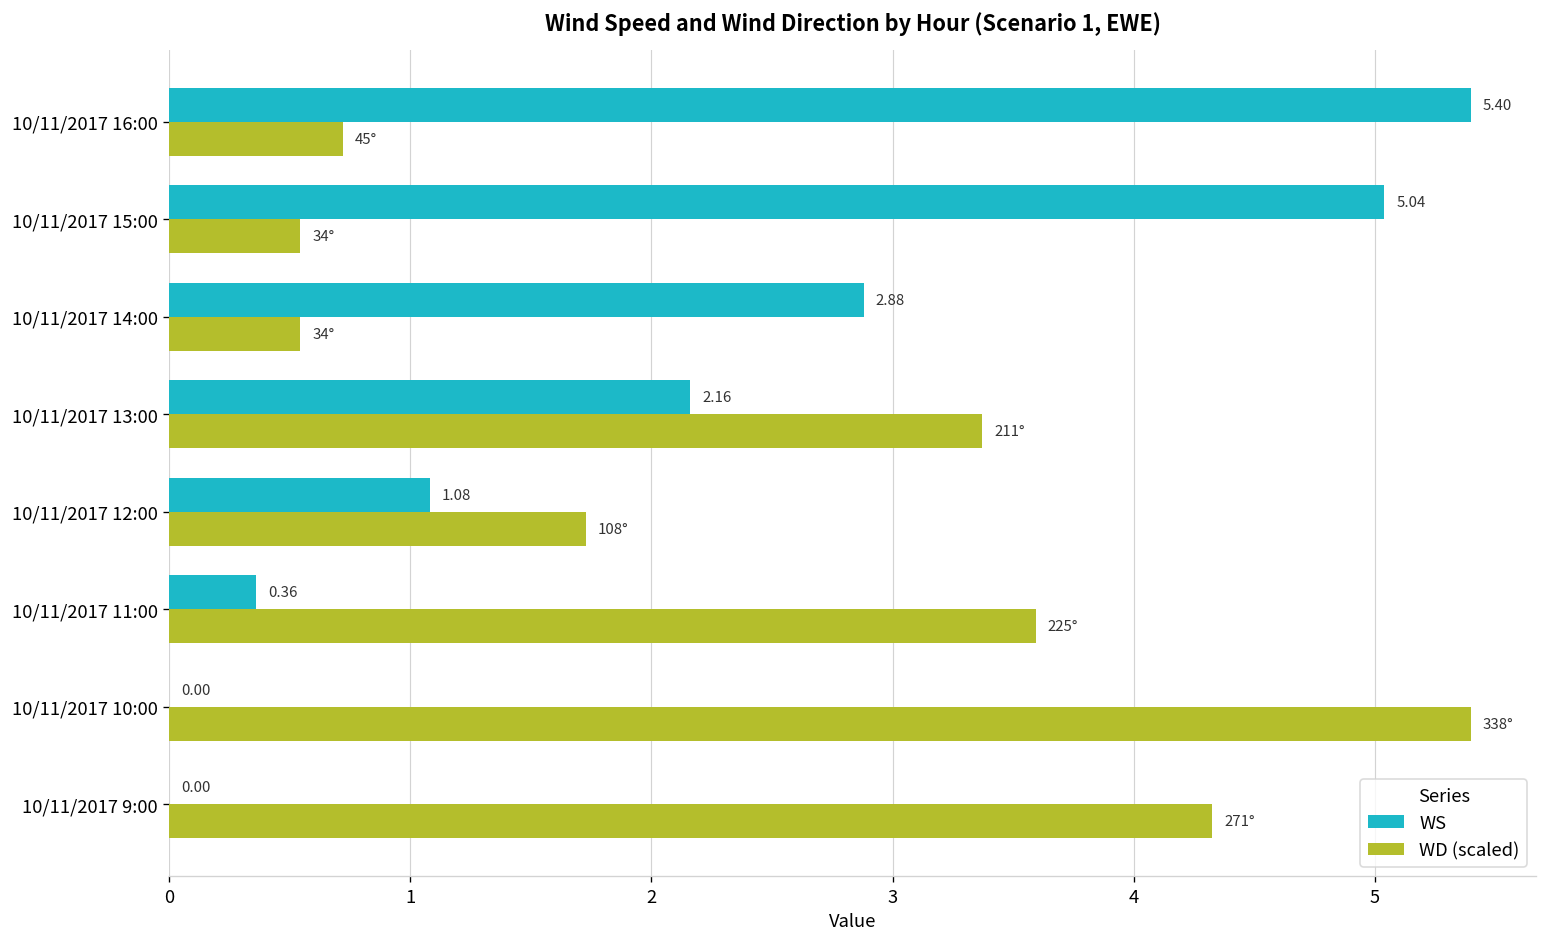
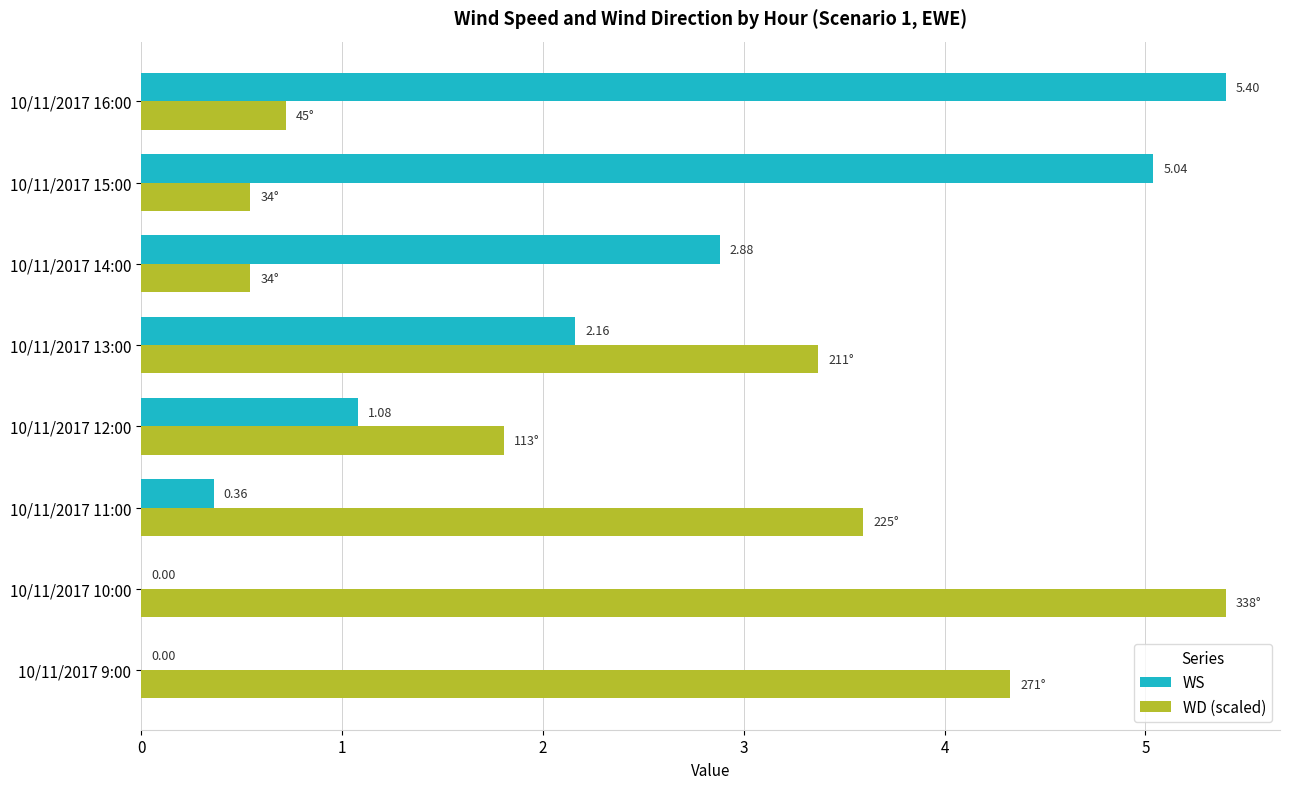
WD (scaled), 10/11/2017 12:00: 108° -> 113°
